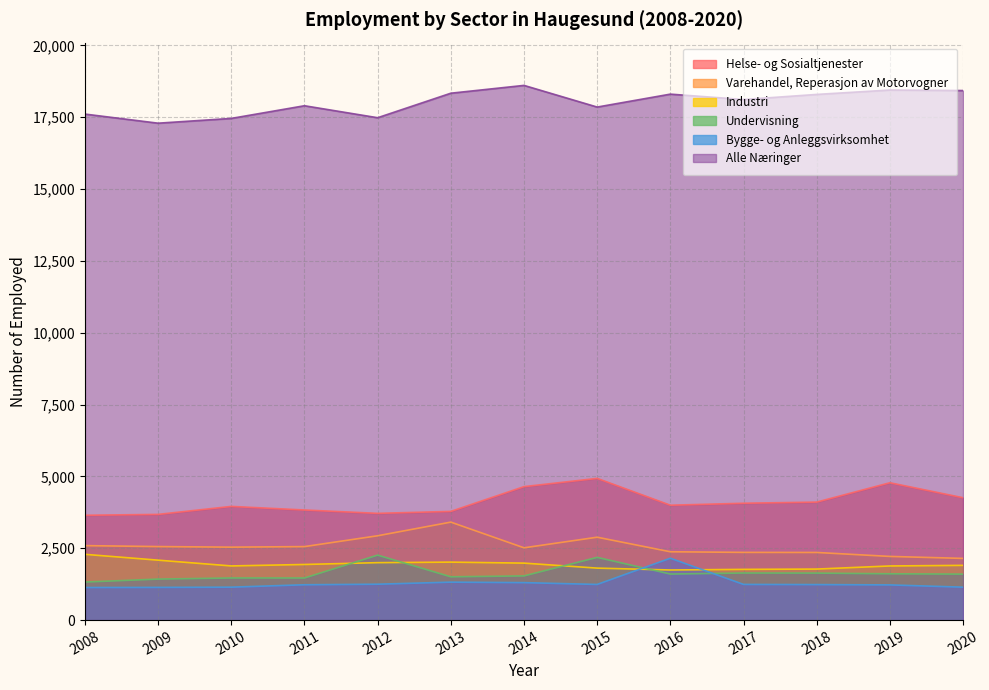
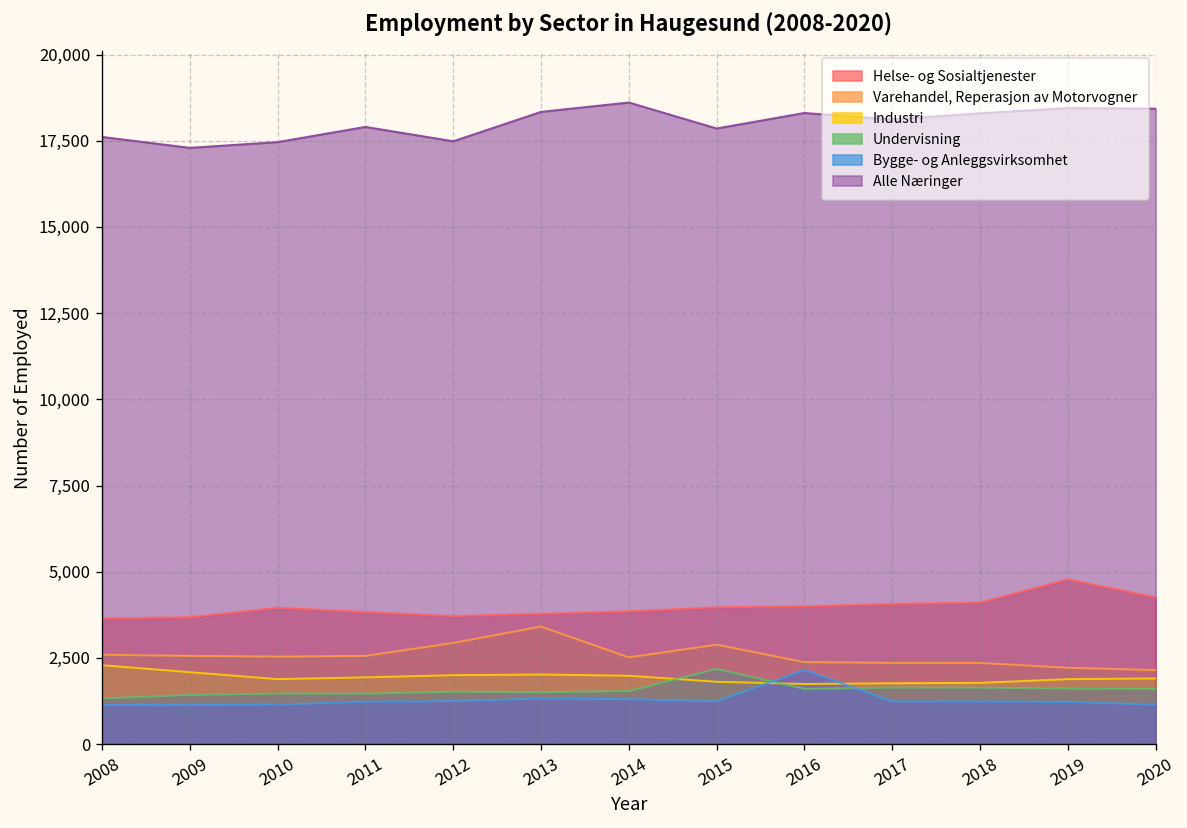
Undervisning, 2012: 2,300 -> 1,500
Helse- og Sosialtjenester, 2014: 4,600 -> 3,900
Helse- og Sosialtjenester, 2015: 4,900 -> 4,000
